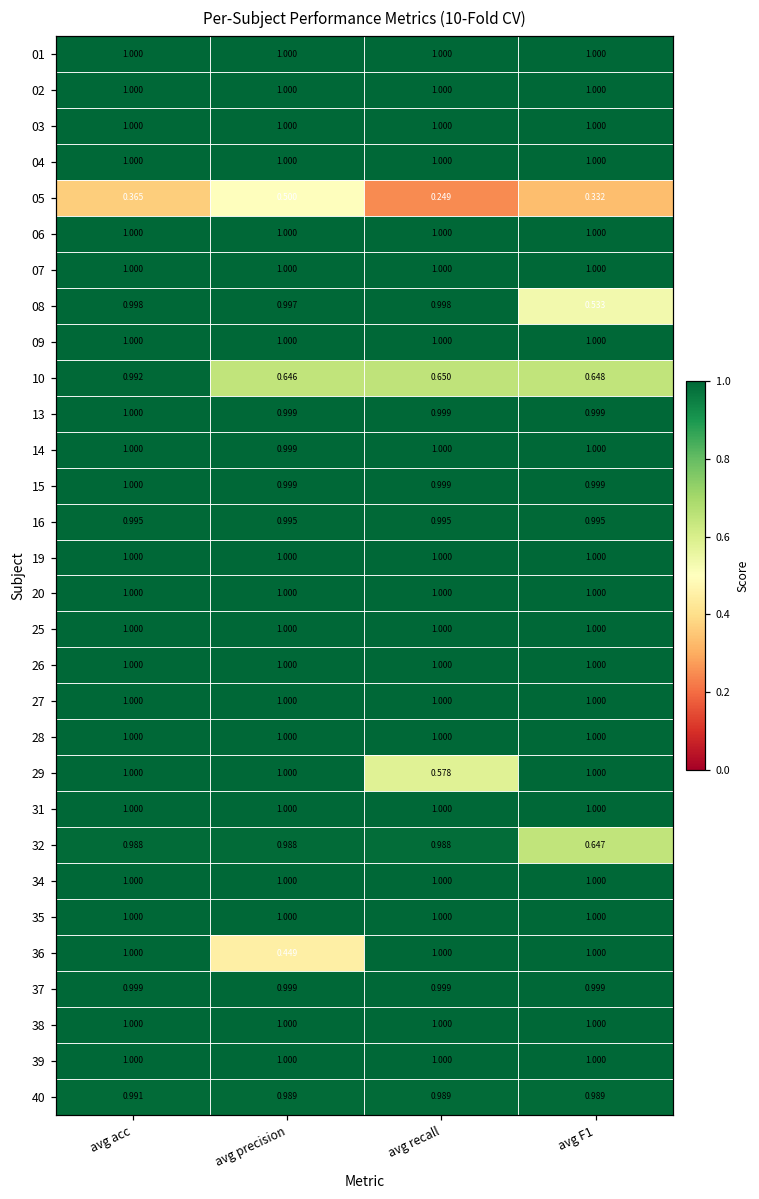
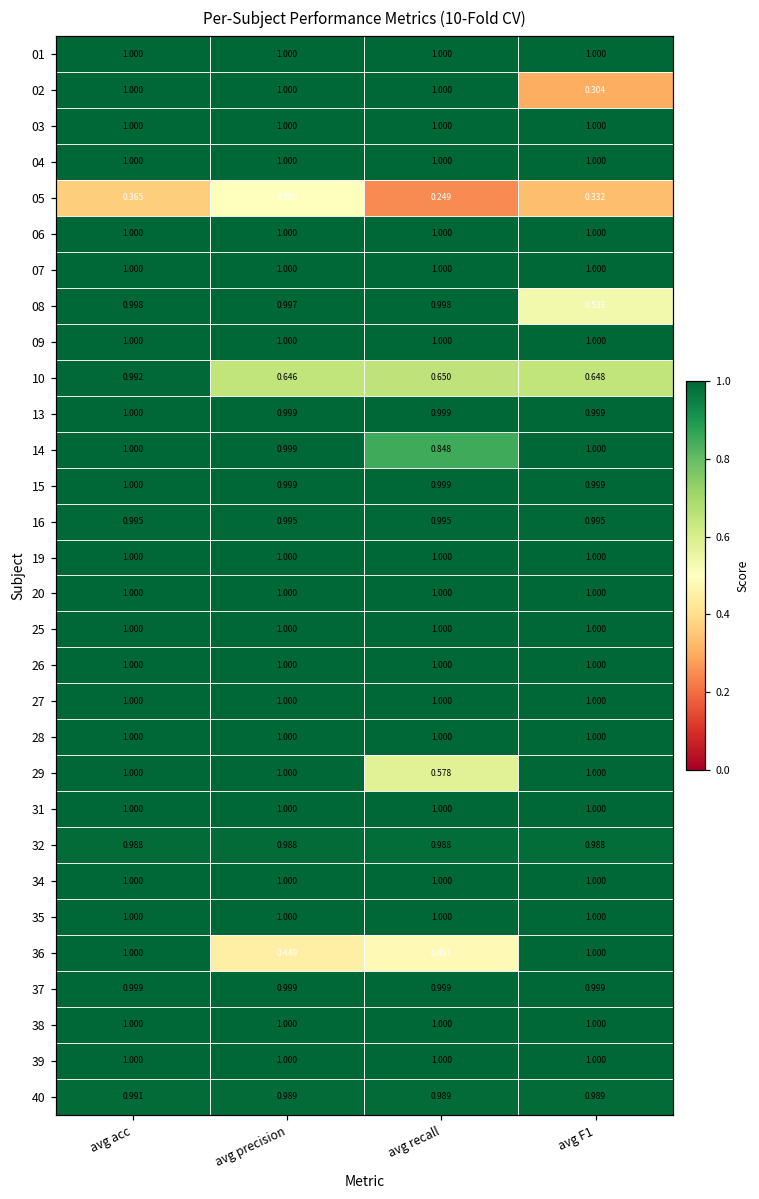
02, avg F1: 1.000 -> 0.304
14, avg recall: 1.000 -> 0.848
32, avg F1: 0.647 -> 0.988
36, avg recall: 1.000 -> 0.481
